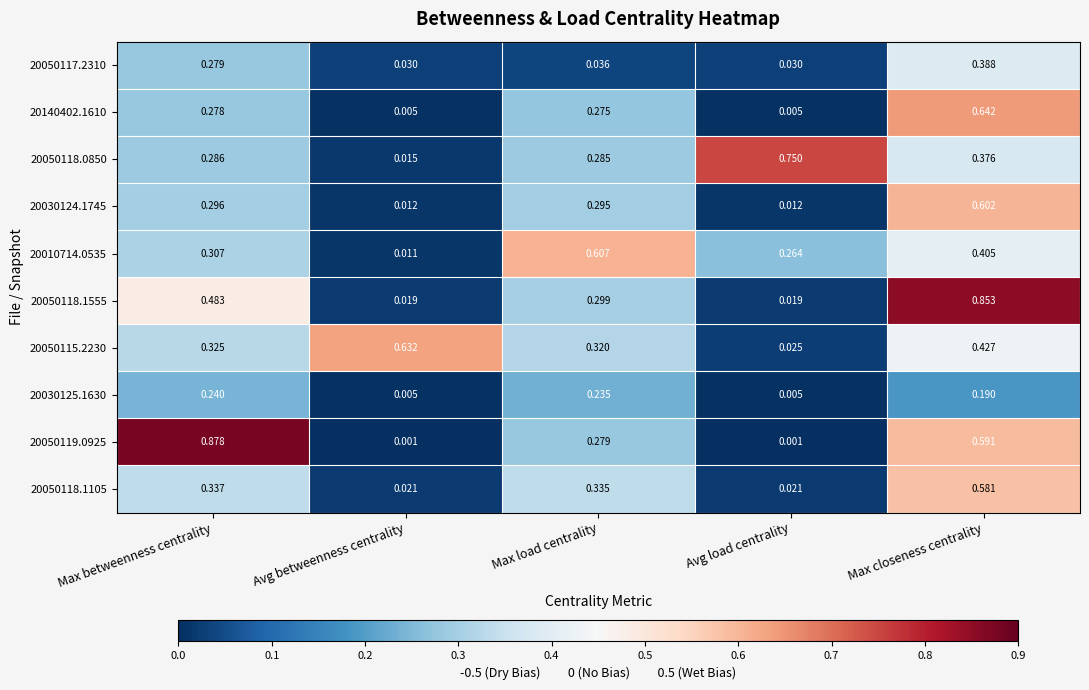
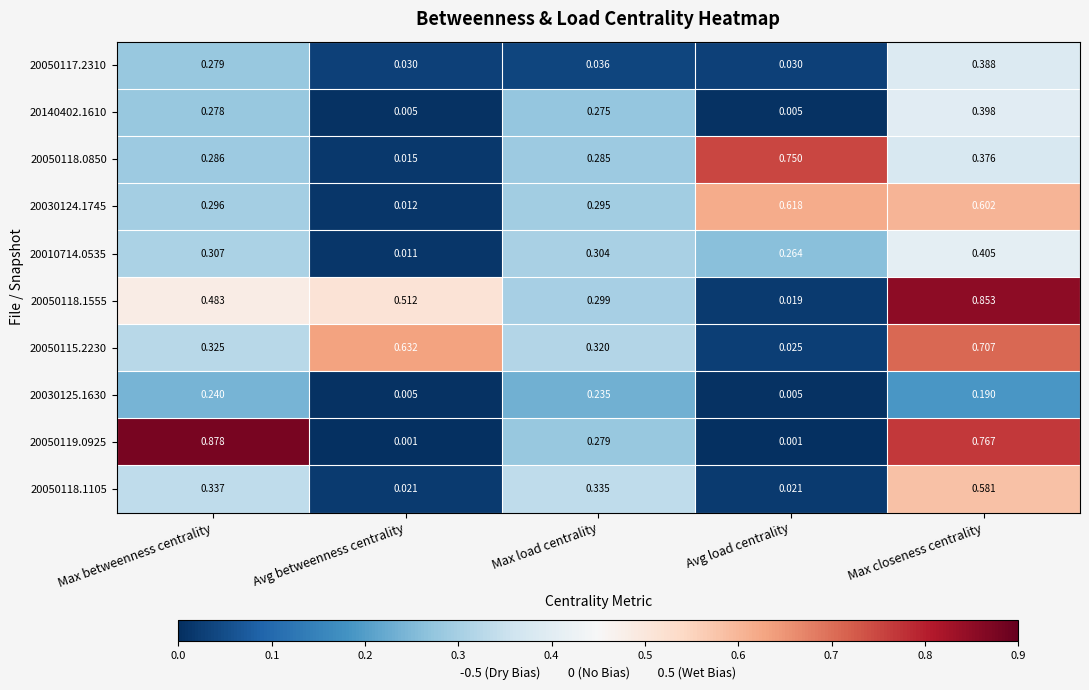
20140402.1610, Max closeness centrality: 0.642 -> 0.398
20030124.1745, Avg load centrality: 0.012 -> 0.618
20010714.0535, Max load centrality: 0.607 -> 0.304
20050118.1555, Avg betweenness centrality: 0.019 -> 0.512
20050115.2230, Max closeness centrality: 0.427 -> 0.707
20050119.0925, Max closeness centrality: 0.591 -> 0.767
